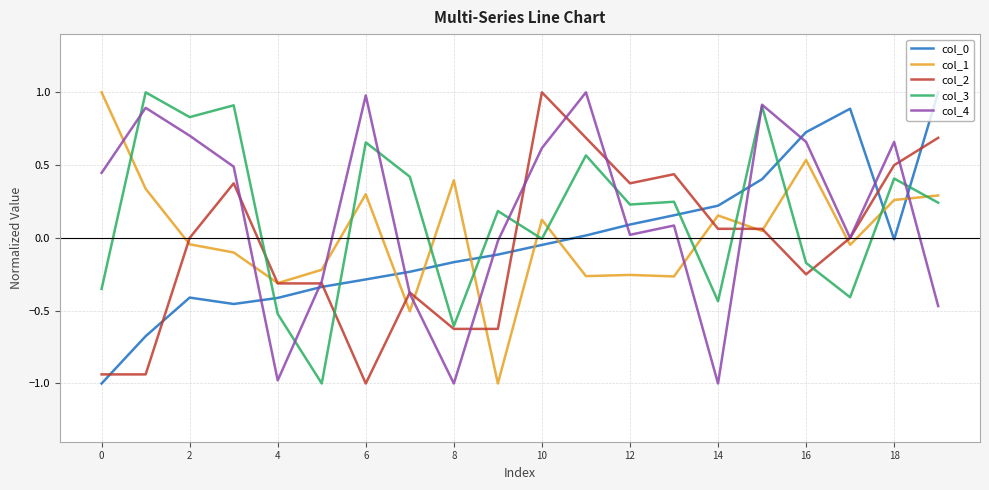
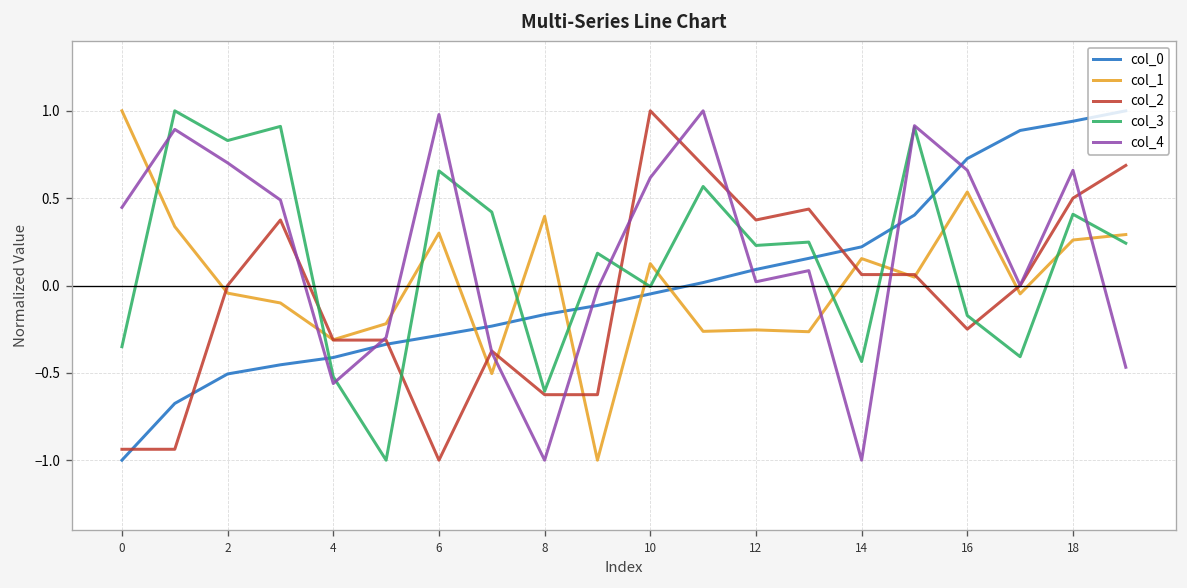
col_0, 2: -0.41 -> -0.51
col_4, 4: -0.98 -> -0.56
col_0, 18: -0.01 -> 0.94
